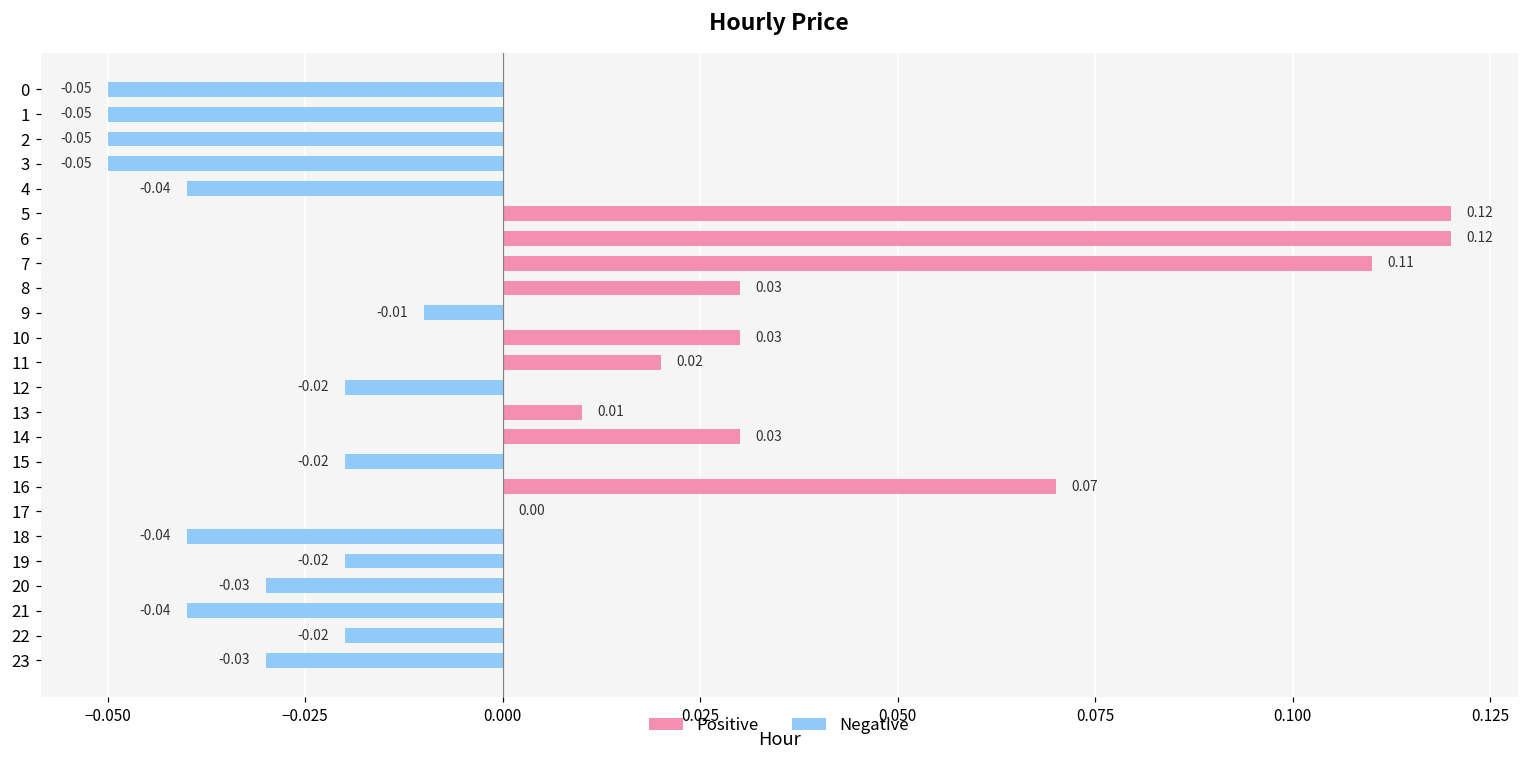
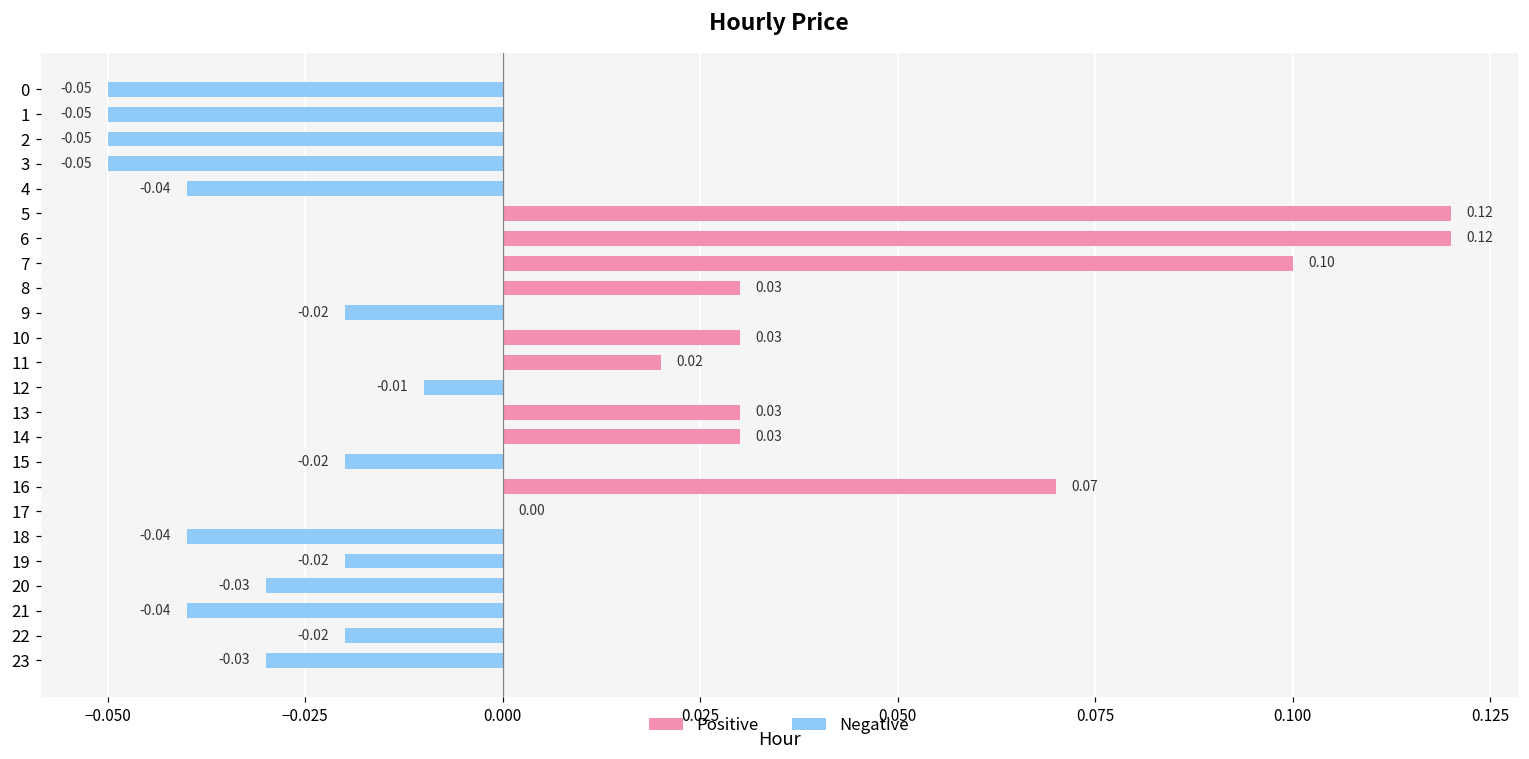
7: 0.11 -> 0.10
9: -0.01 -> -0.02
12: -0.02 -> -0.01
13: 0.01 -> 0.03
